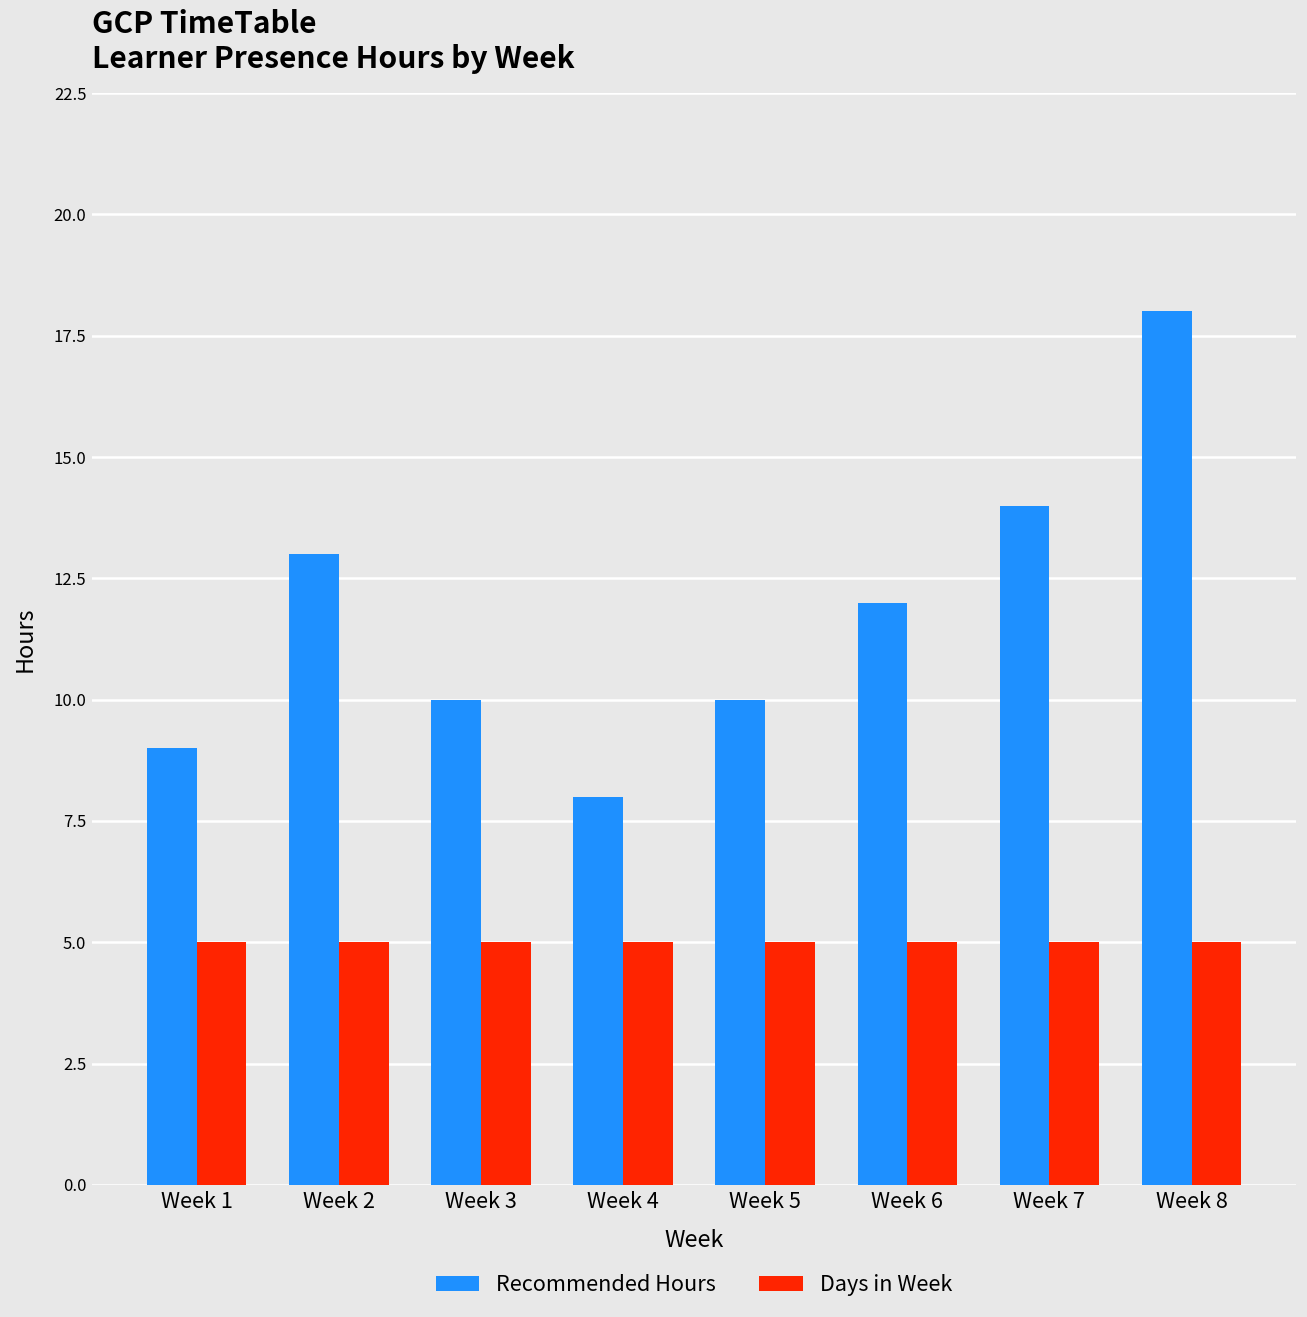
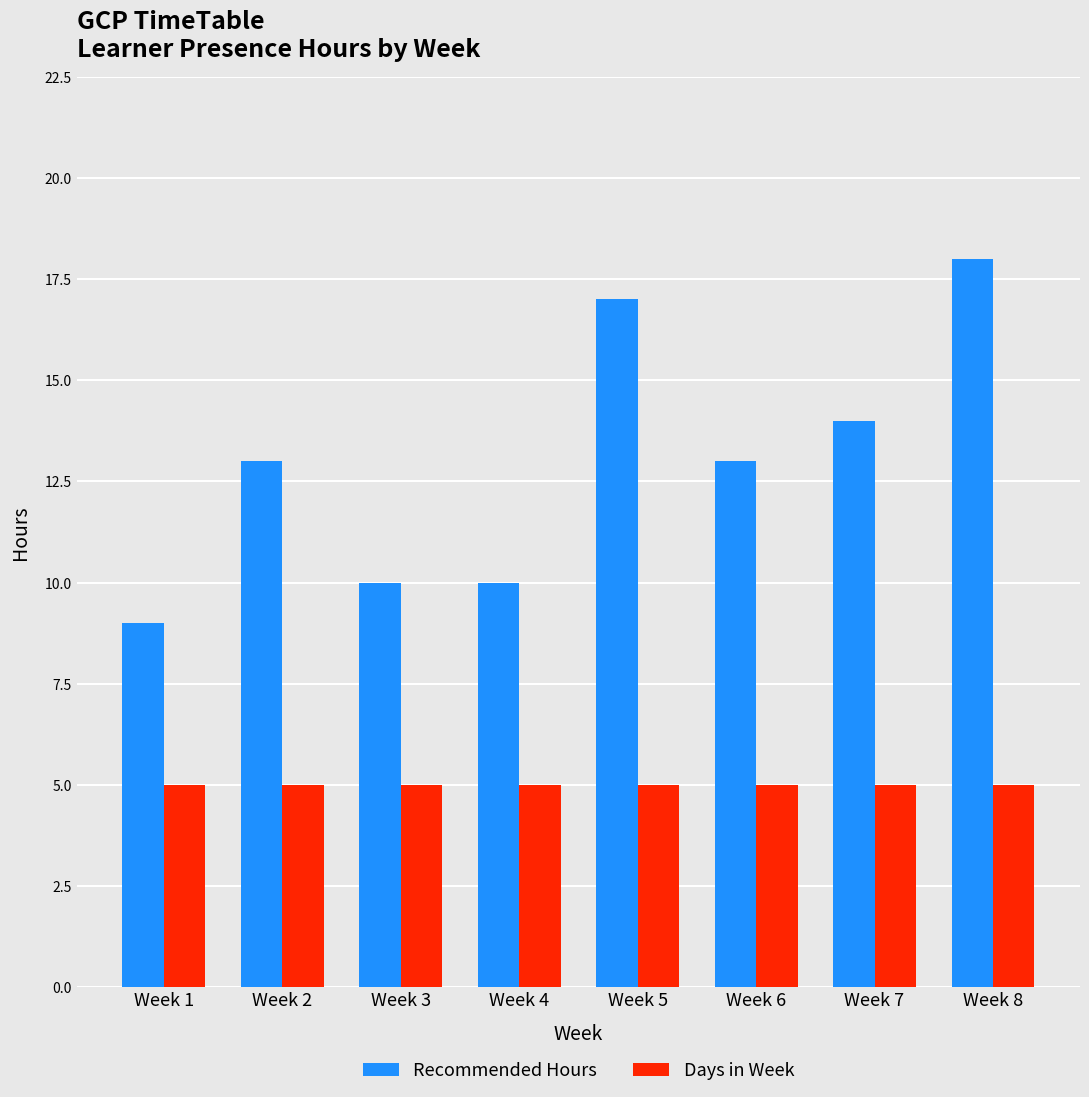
Recommended Hours, Week 4: 8 -> 10
Recommended Hours, Week 5: 10 -> 17
Recommended Hours, Week 6: 12 -> 13
